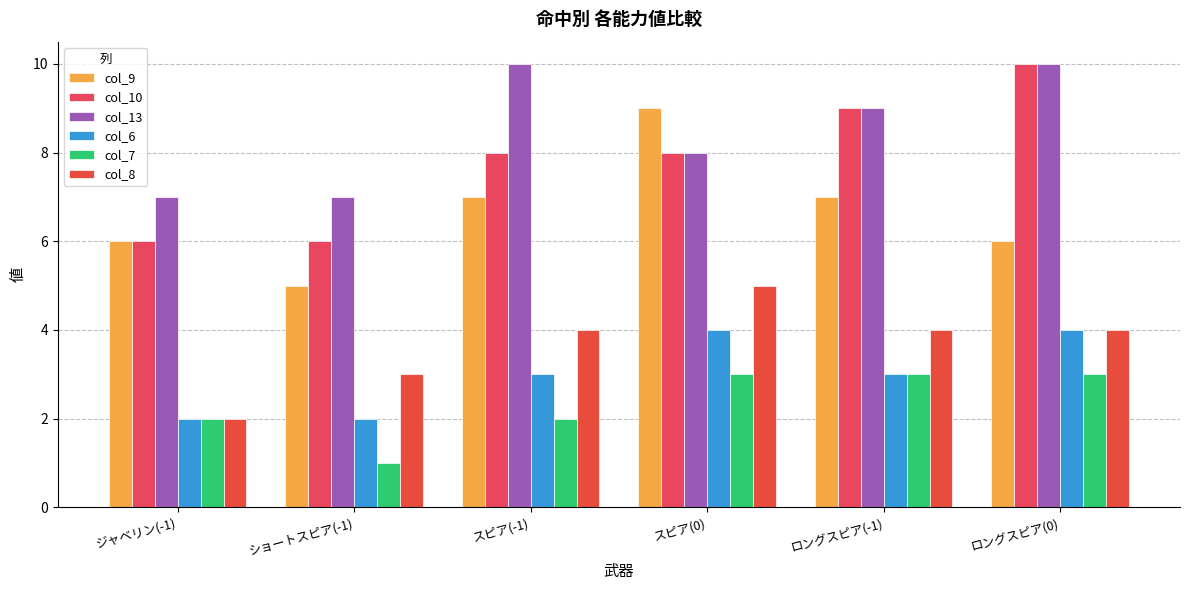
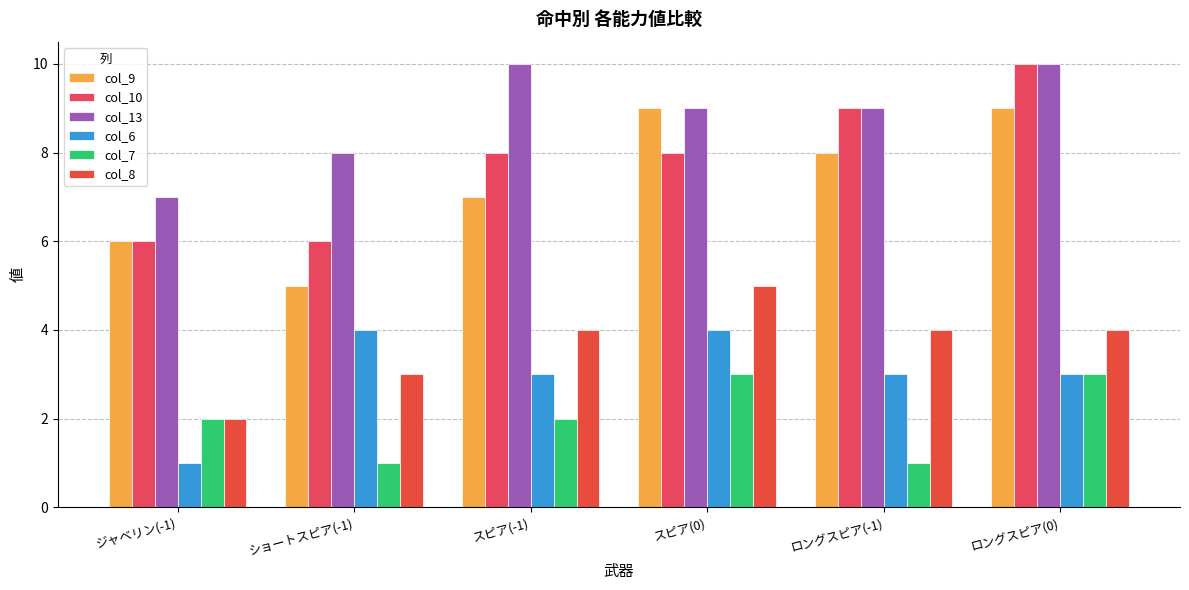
col_6, ジャベリン(-1): 2 -> 1
col_13, ショートスピア(-1): 7 -> 8
col_6, ショートスピア(-1): 2 -> 4
col_13, スピア(0): 8 -> 9
col_9, ロングスピア(-1): 7 -> 8
col_7, ロングスピア(-1): 3 -> 1
col_9, ロングスピア(0): 6 -> 9
col_6, ロングスピア(0): 4 -> 3
